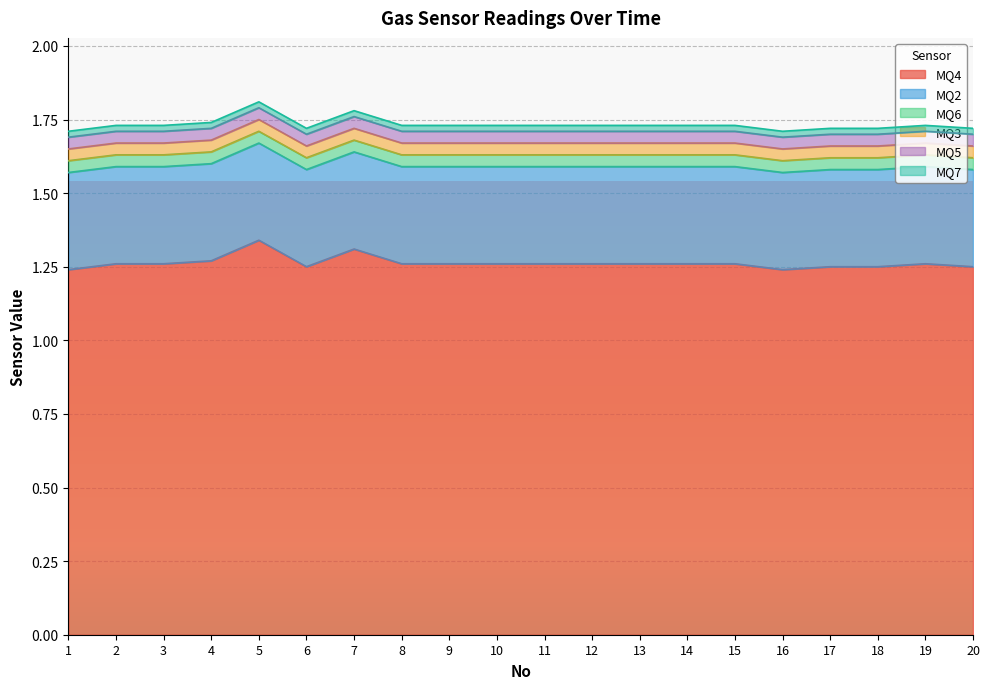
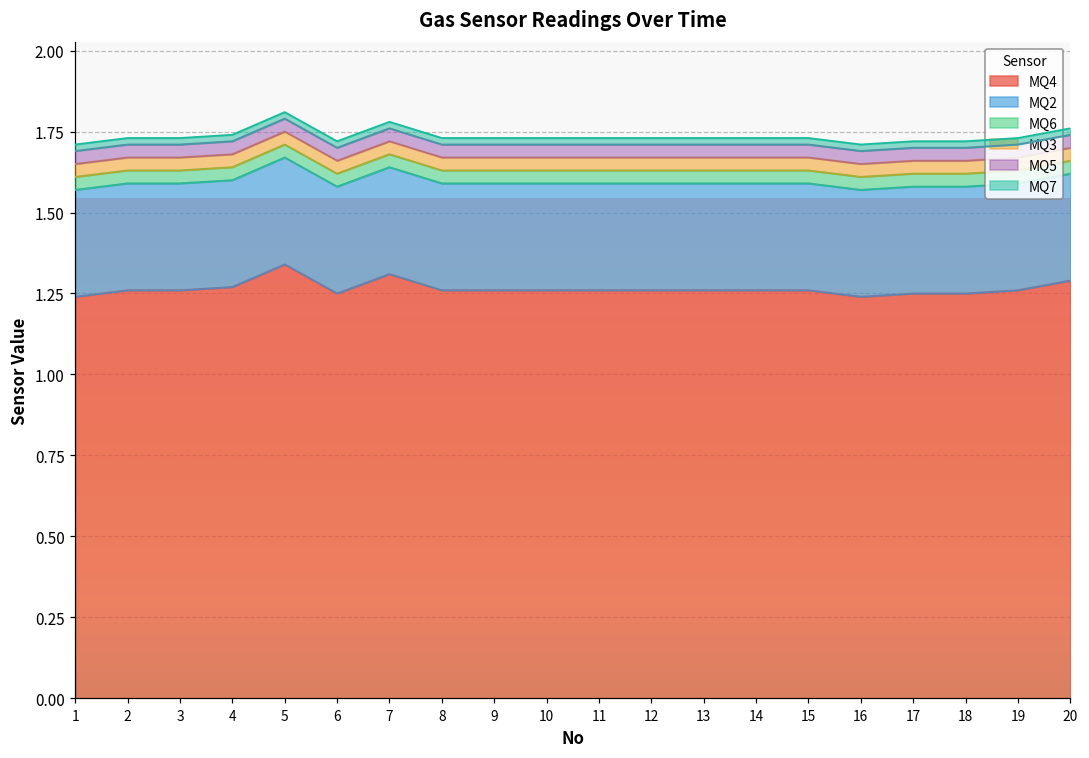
MQ4, 20: 1.25 -> 1.29
